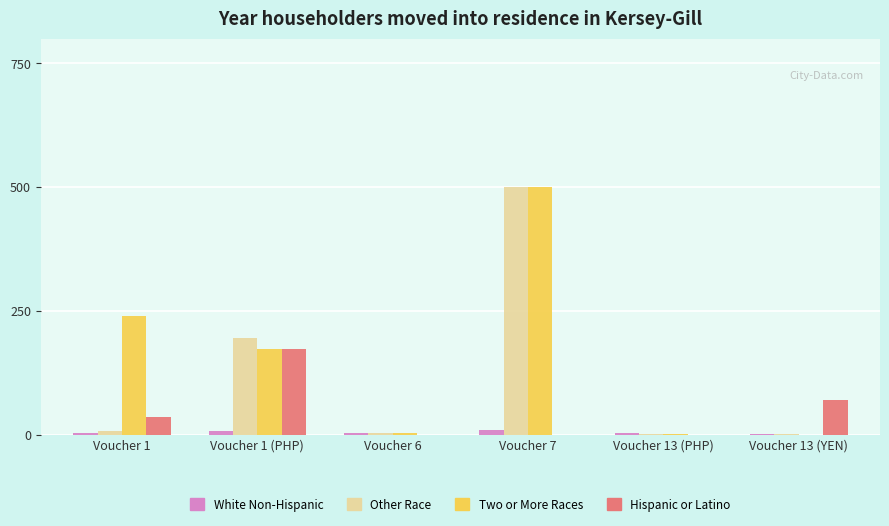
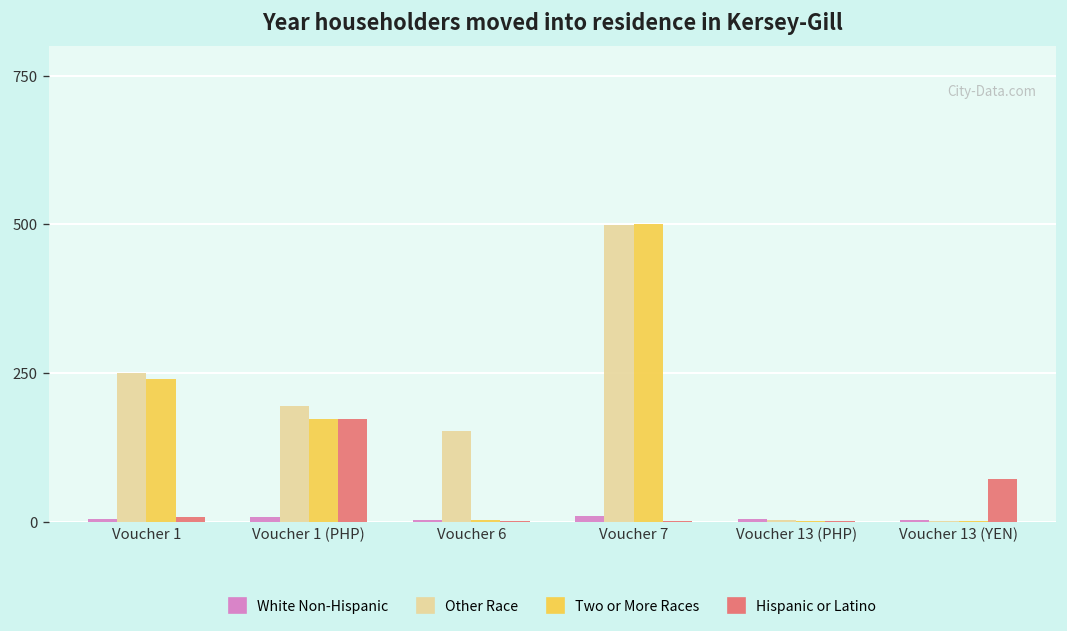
Other Race, Voucher 1: 10 -> 250
Hispanic or Latino, Voucher 1: 40 -> 10
Other Race, Voucher 6: 0 -> 150
